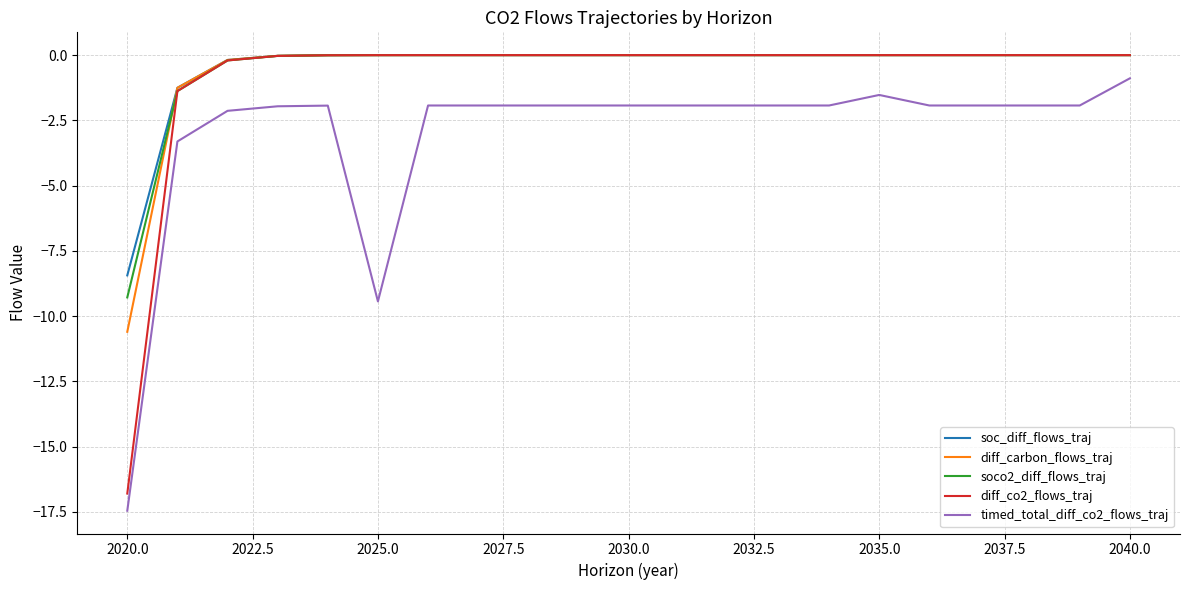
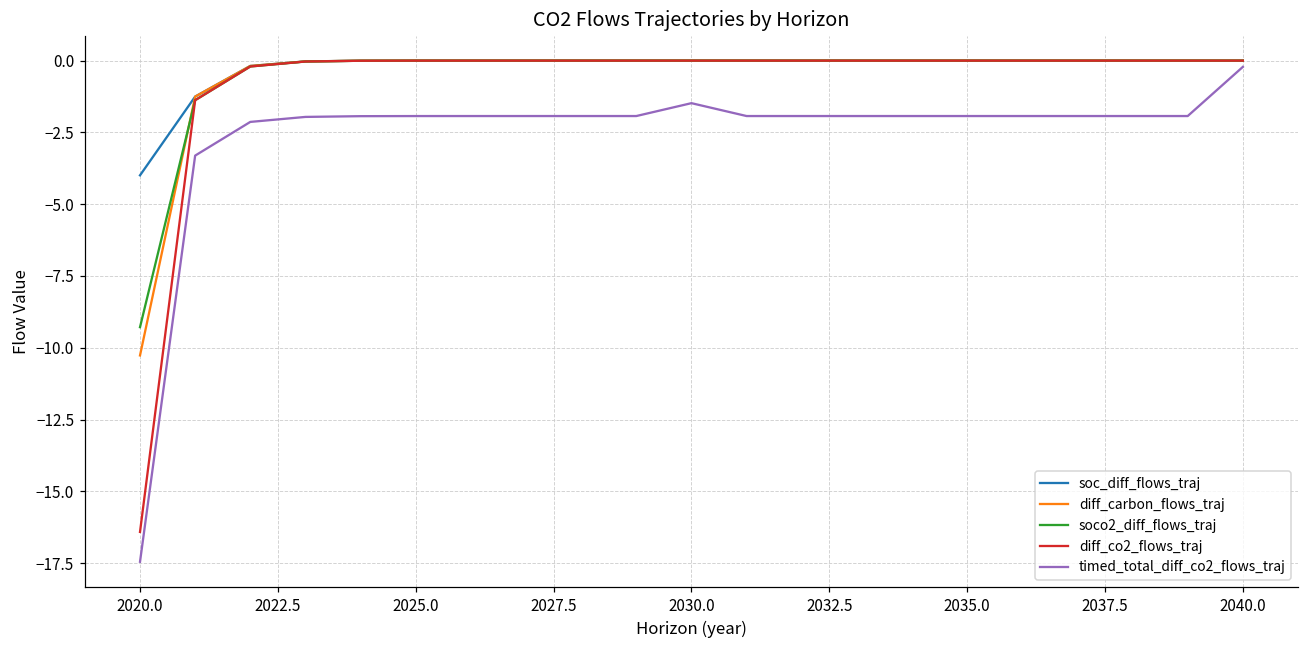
soc_diff_flows_traj, 2020.0: -8.4 -> -4.0
diff_carbon_flows_traj, 2020.0: -10.6 -> -10.3
diff_co2_flows_traj, 2020.0: -16.8 -> -16.4
timed_total_diff_co2_flows_traj, 2025.0: -9.4 -> -1.9
timed_total_diff_co2_flows_traj, 2030.0: -1.9 -> -1.5
timed_total_diff_co2_flows_traj, 2035.0: -1.5 -> -1.9
timed_total_diff_co2_flows_traj, 2040.0: -0.9 -> -0.2
